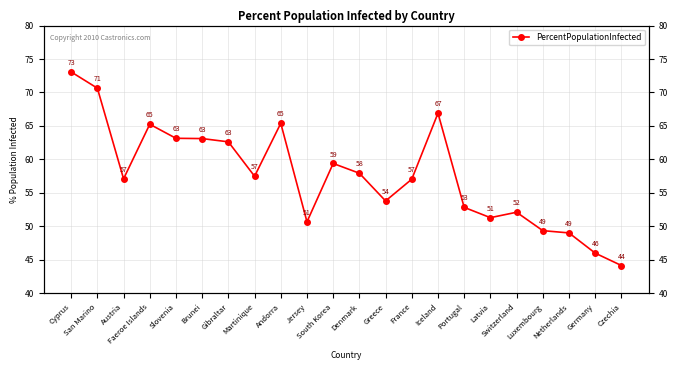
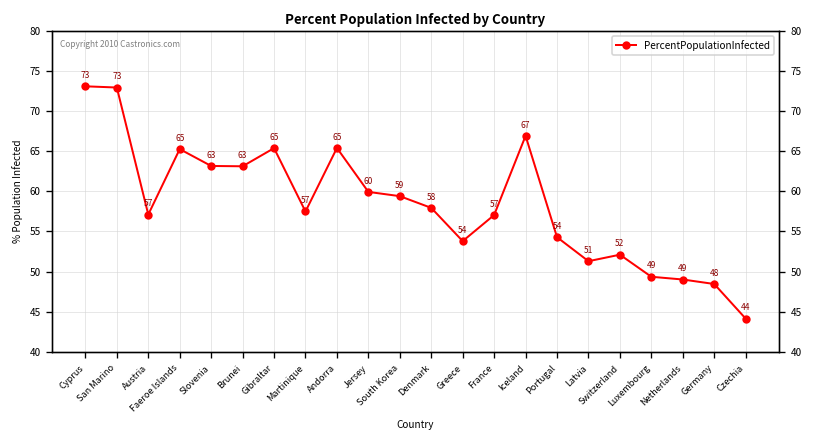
San Marino: 71 -> 73
Gibraltar: 63 -> 65
Jersey: 51 -> 60
Portugal: 53 -> 54
Germany: 46 -> 48
